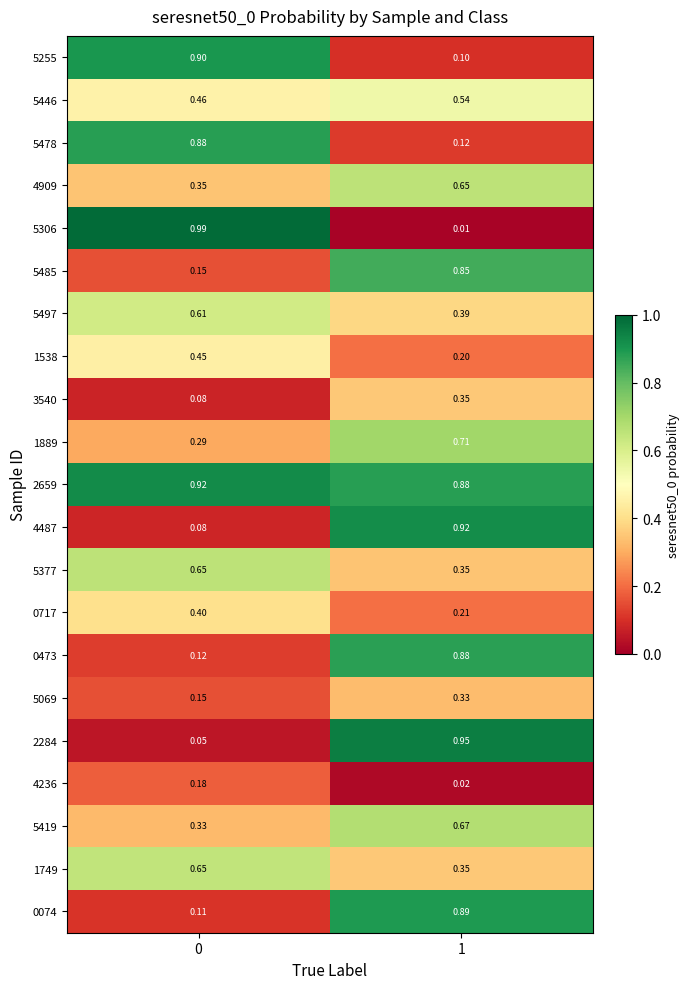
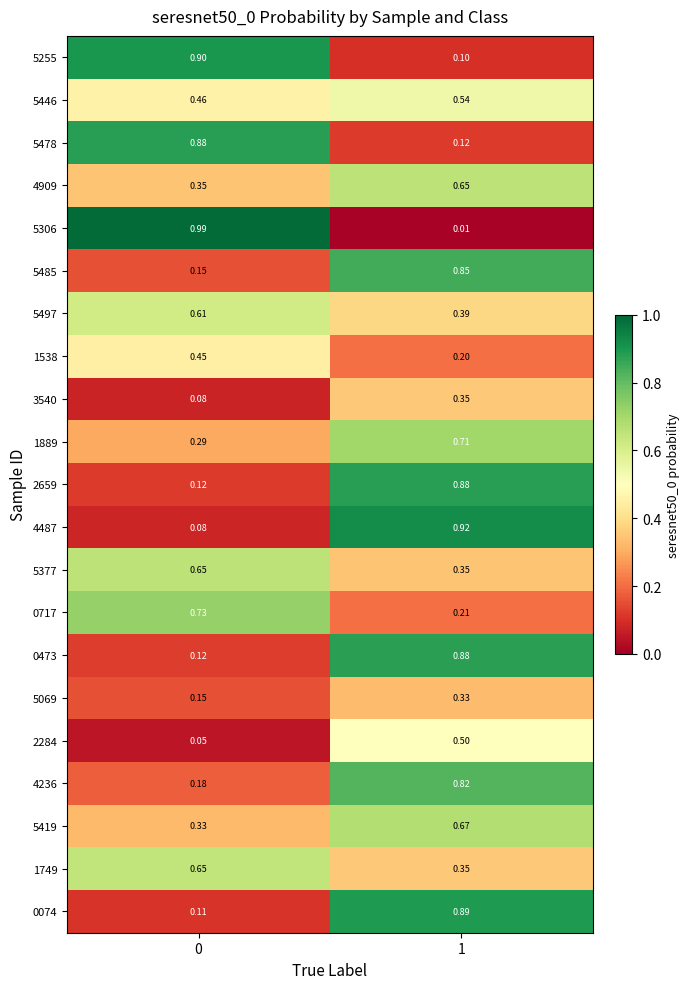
2659, 0: 0.92 -> 0.12
0717, 0: 0.40 -> 0.73
2284, 1: 0.95 -> 0.50
4236, 1: 0.02 -> 0.82
